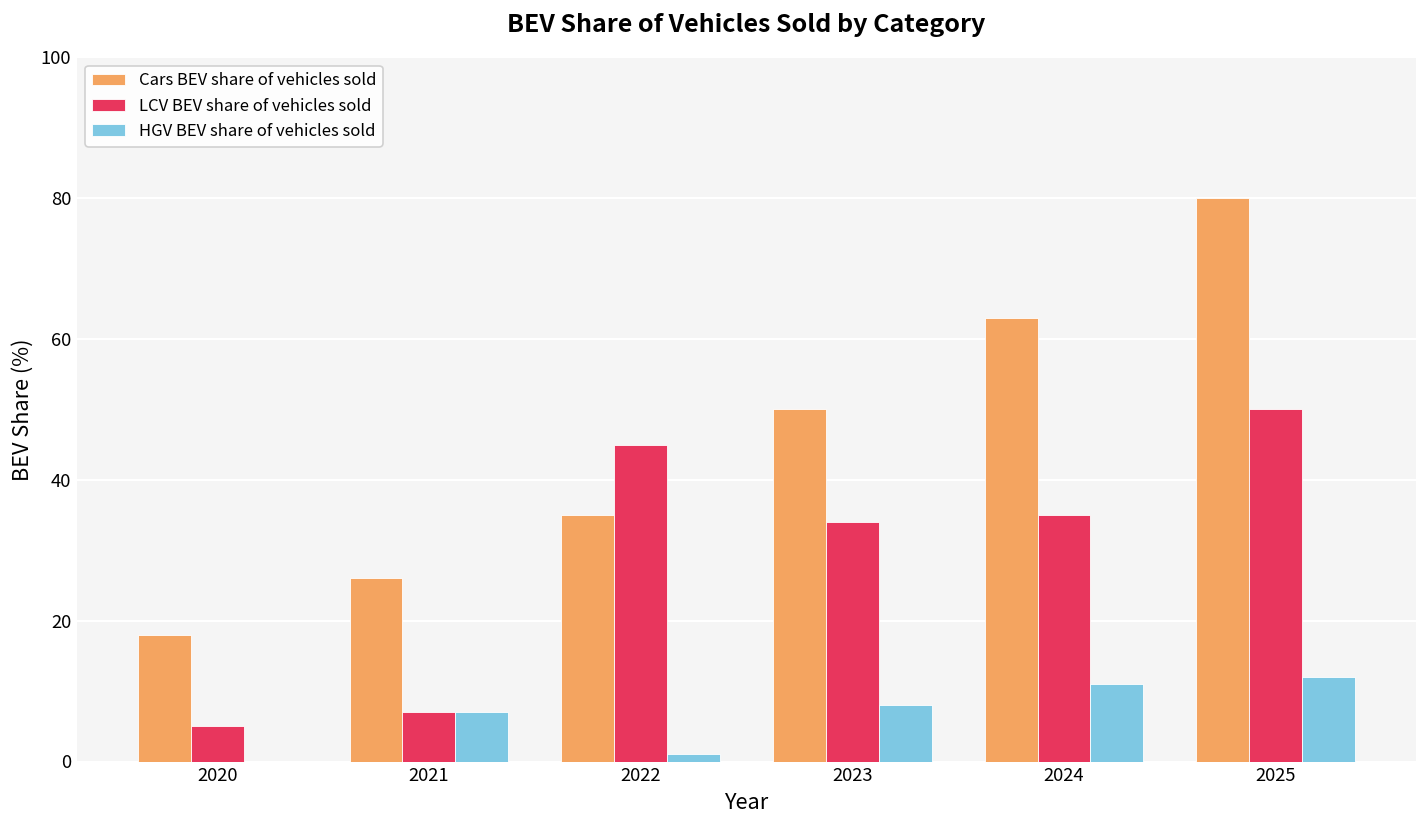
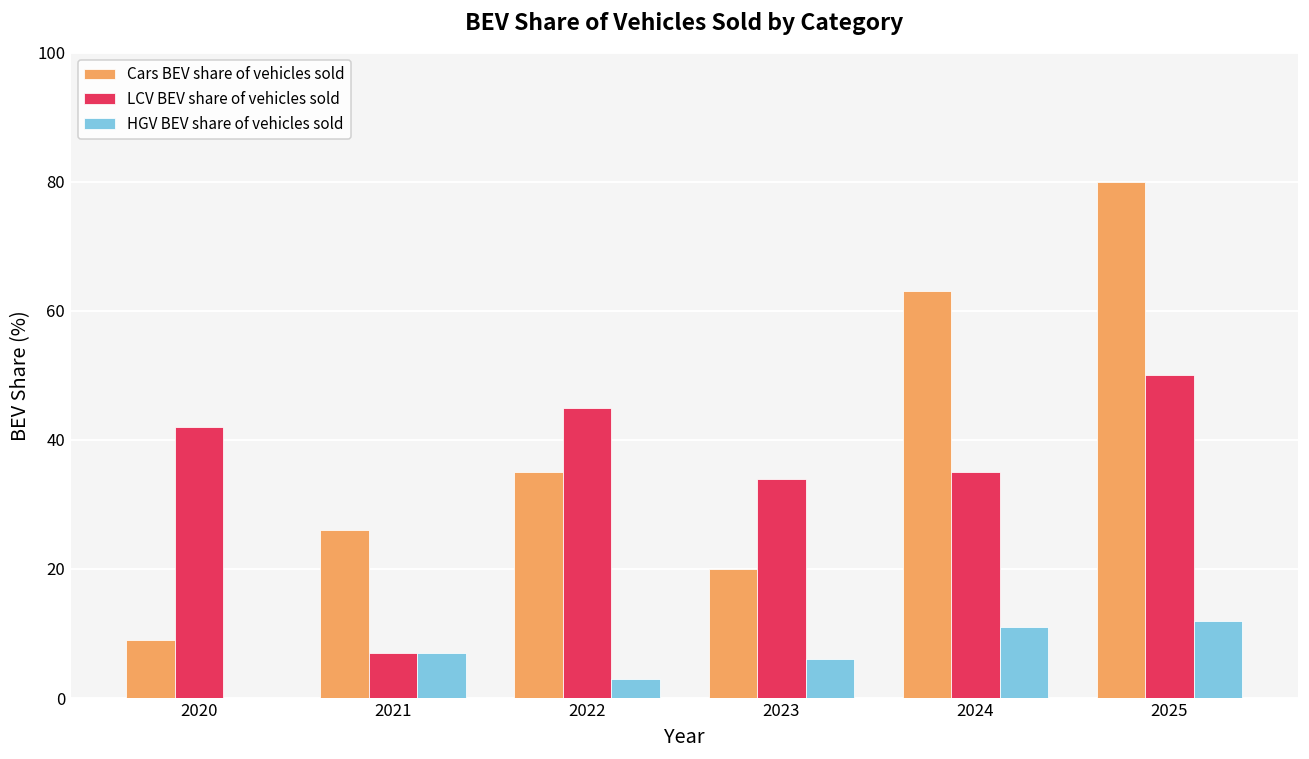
Cars BEV share of vehicles sold, 2020: 18 -> 9
LCV BEV share of vehicles sold, 2020: 5 -> 42
HGV BEV share of vehicles sold, 2022: 1 -> 3
Cars BEV share of vehicles sold, 2023: 50 -> 20
HGV BEV share of vehicles sold, 2023: 8 -> 6
